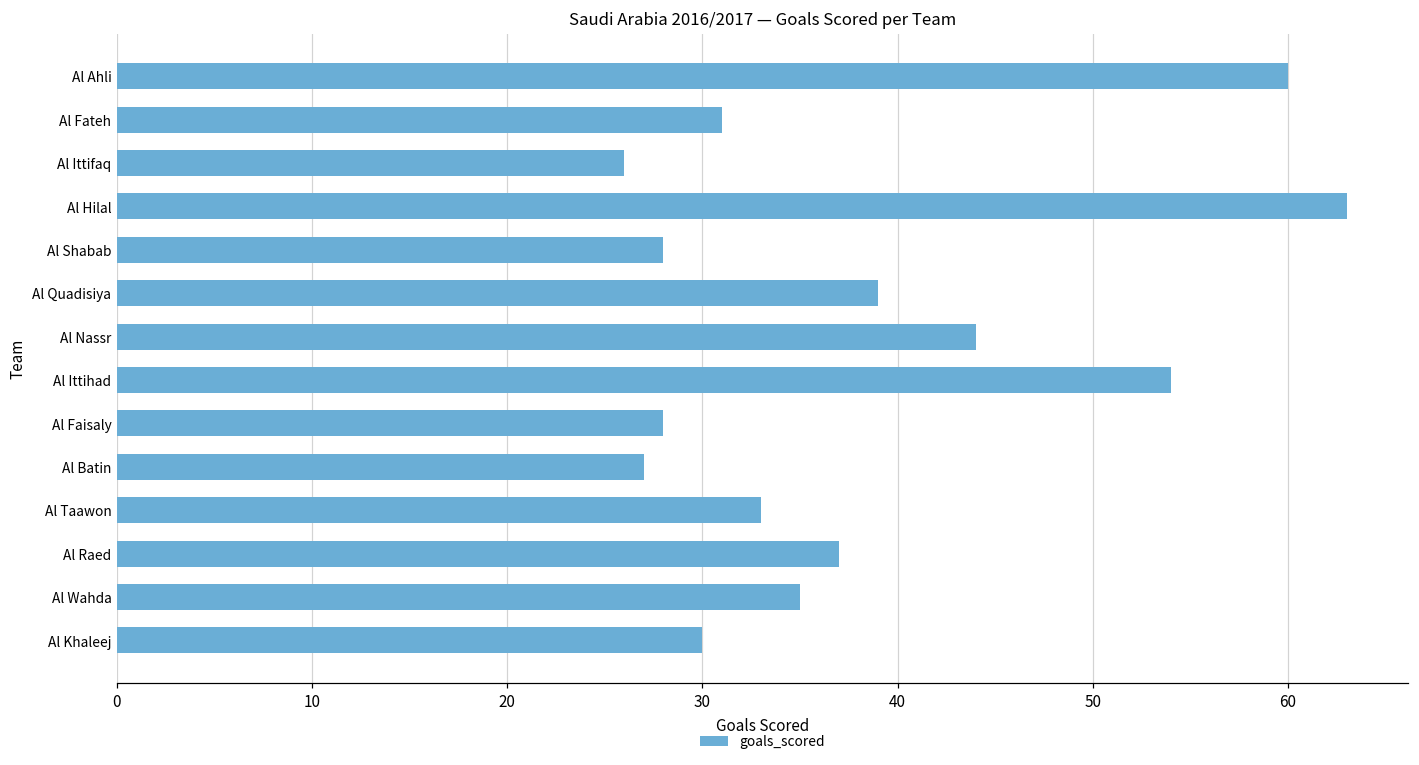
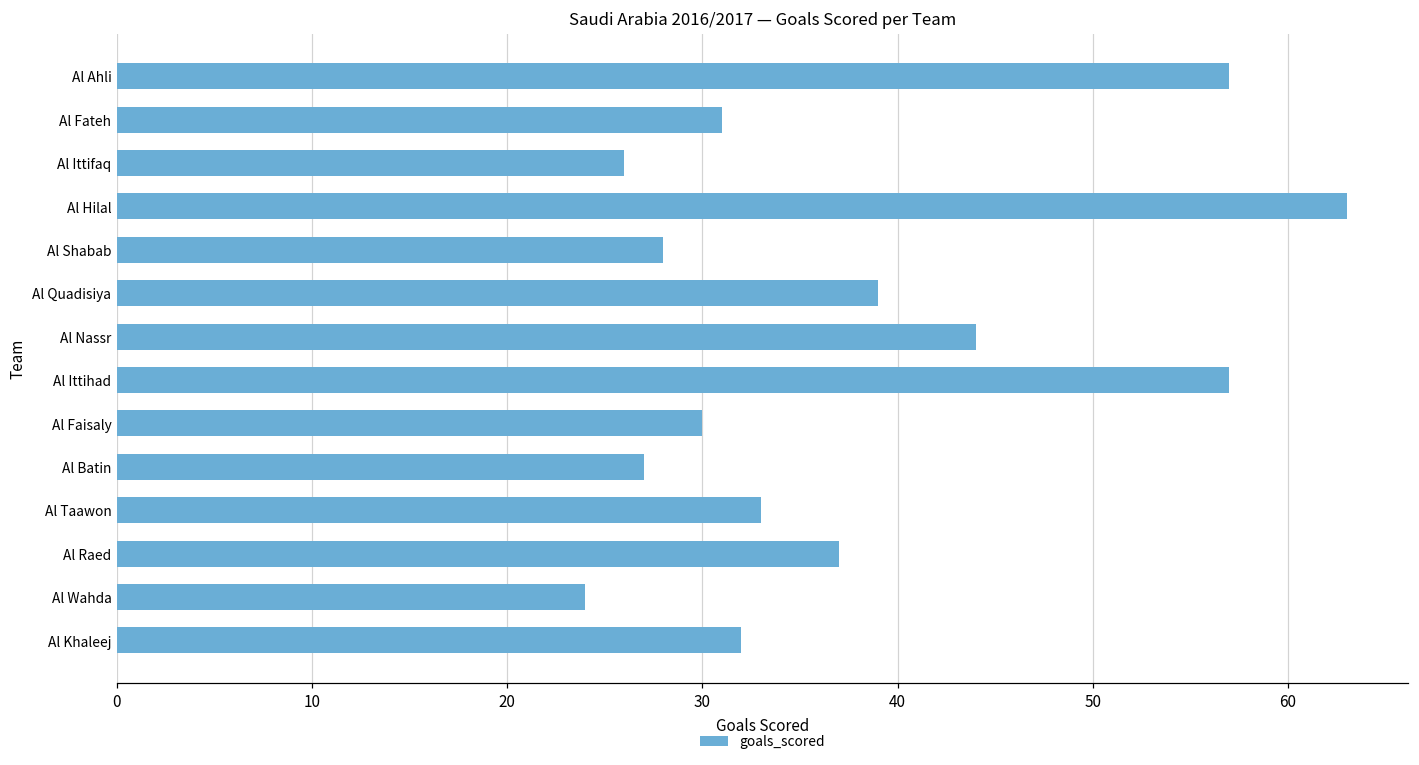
Al Ahli: 60 -> 57
Al Ittihad: 54 -> 57
Al Faisaly: 28 -> 30
Al Wahda: 35 -> 24
Al Khaleej: 30 -> 32
